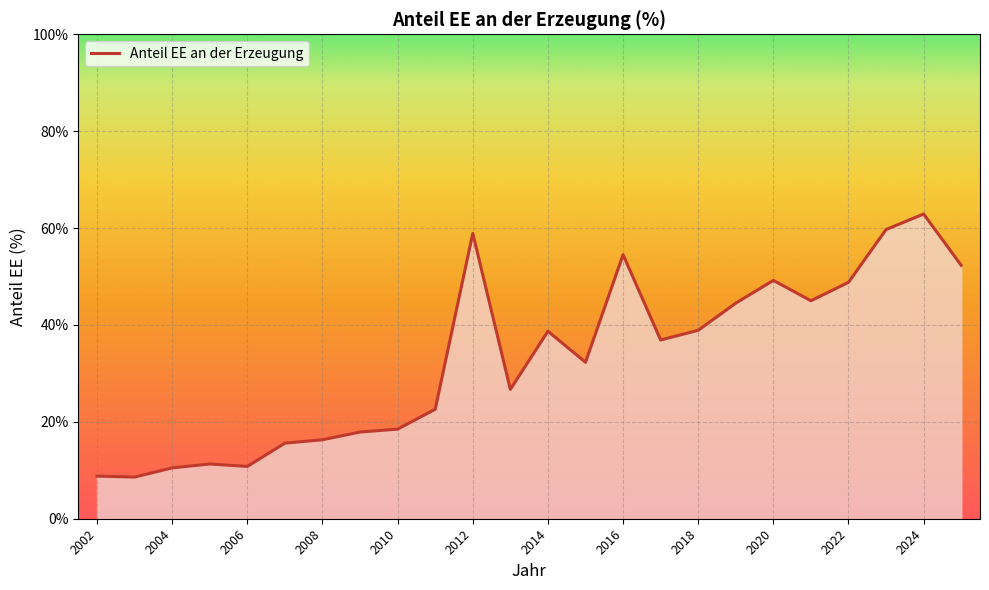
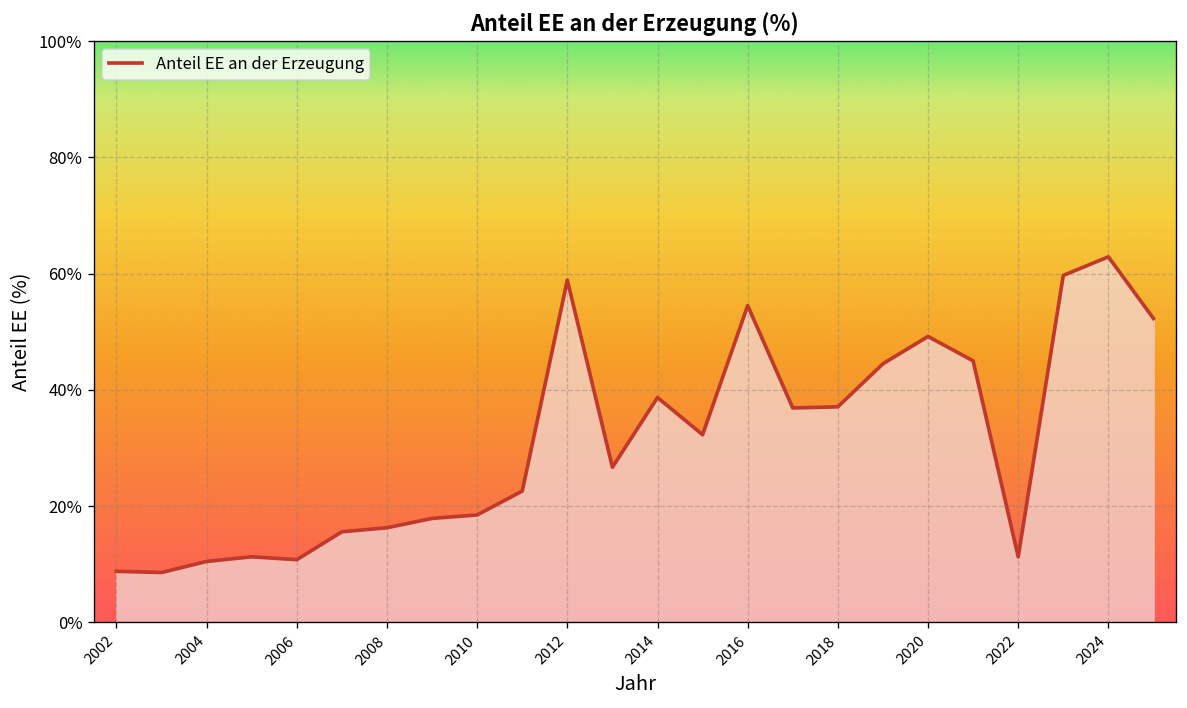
2018: 39% -> 37%
2022: 49% -> 11%
